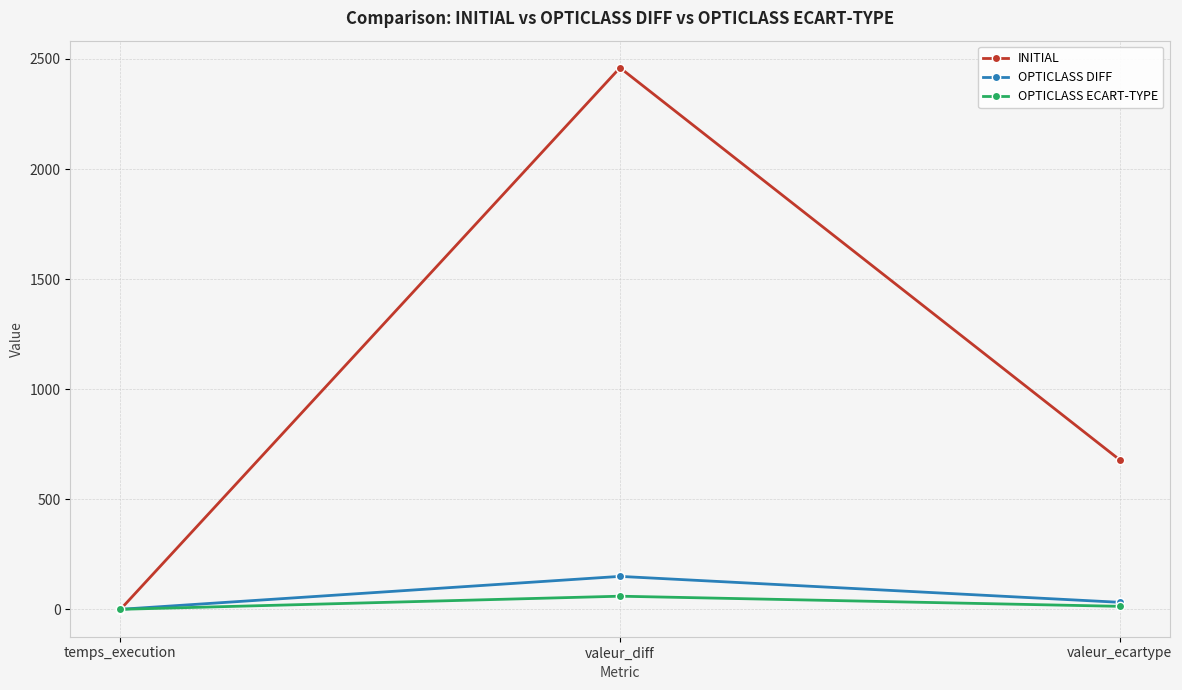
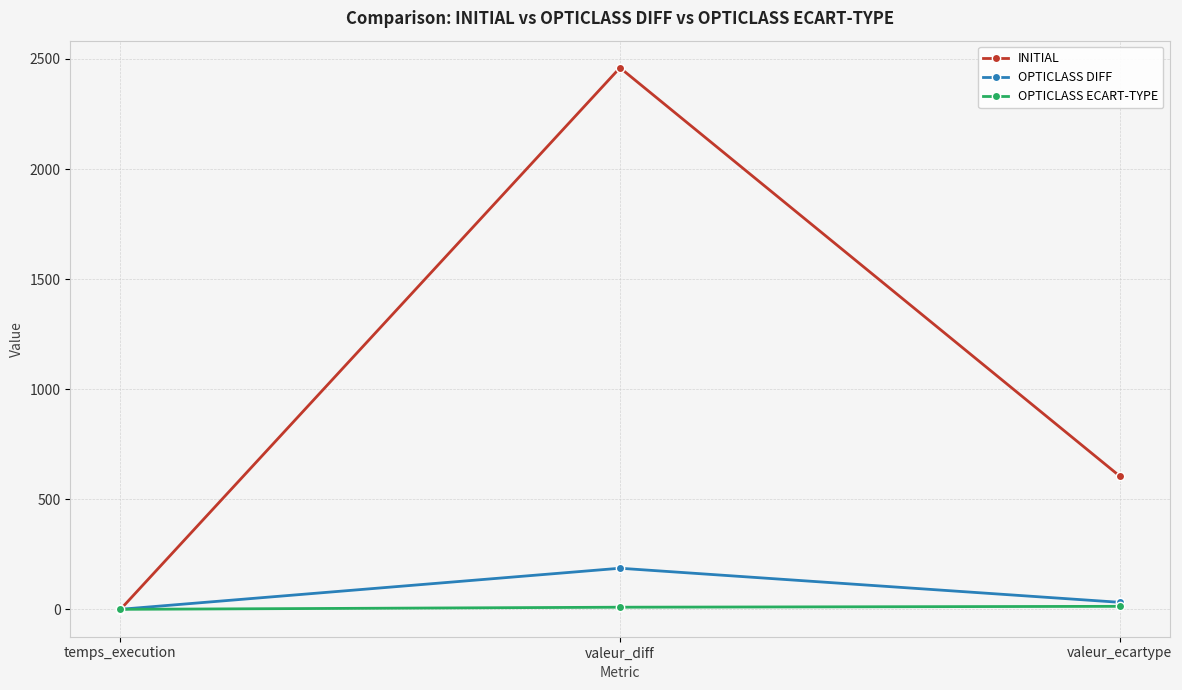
OPTICLASS DIFF, valeur_diff: 150 -> 190
OPTICLASS ECART-TYPE, valeur_diff: 60 -> 10
INITIAL, valeur_ecartype: 680 -> 610
